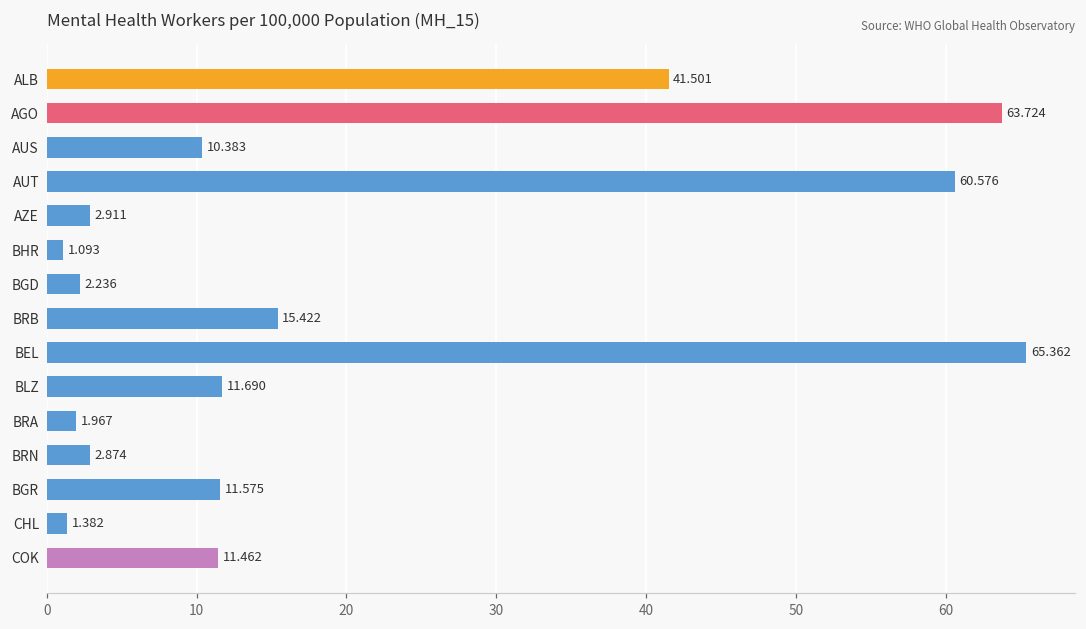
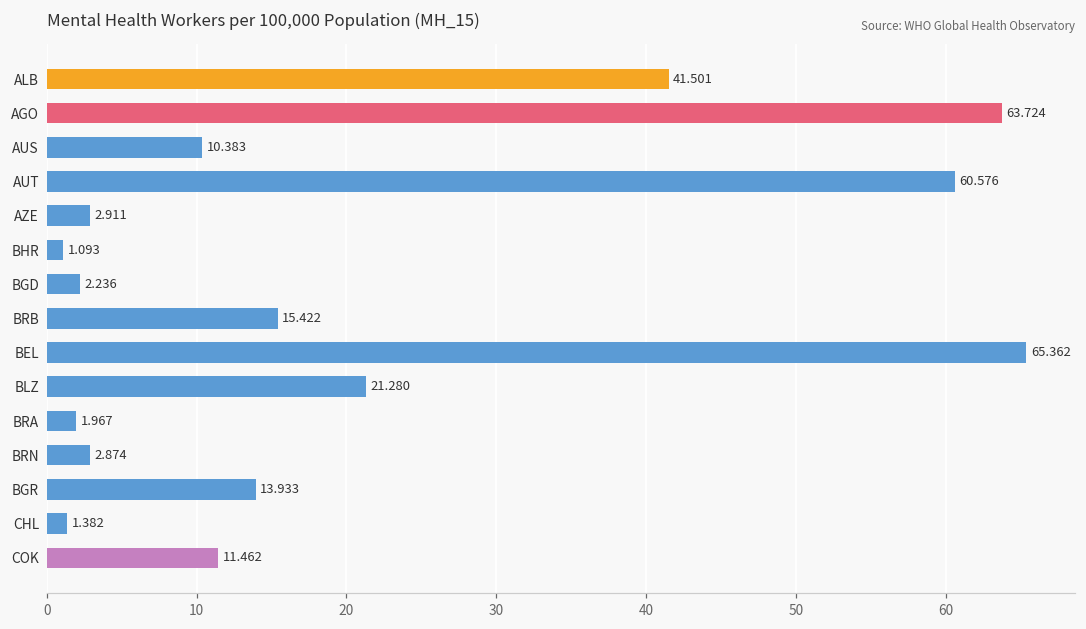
BLZ: 11.690 -> 21.280
BGR: 11.575 -> 13.933
